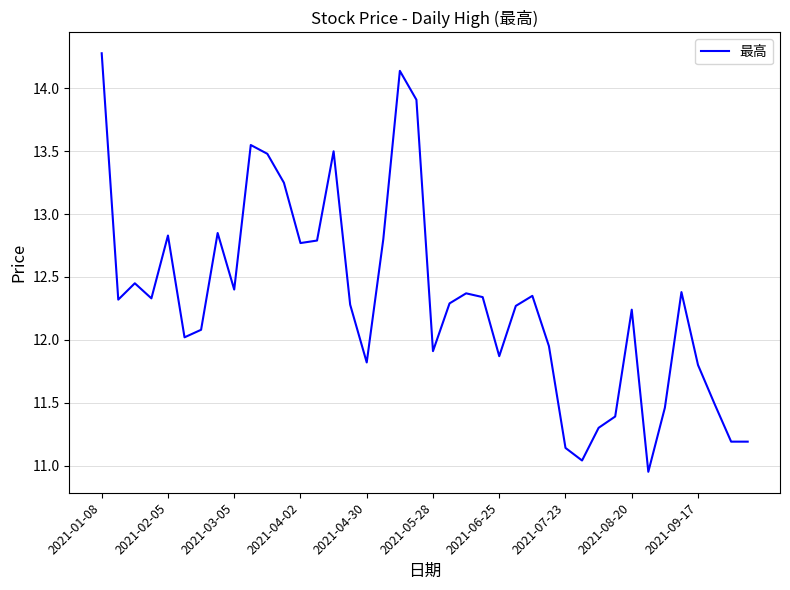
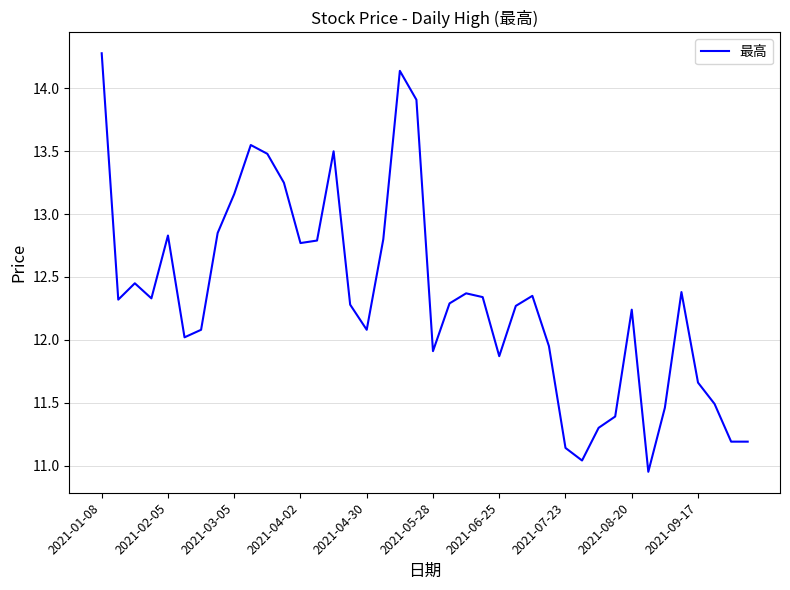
2021-03-05: 12.40 -> 13.16
2021-04-30: 11.82 -> 12.08
2021-09-17: 11.80 -> 11.66
